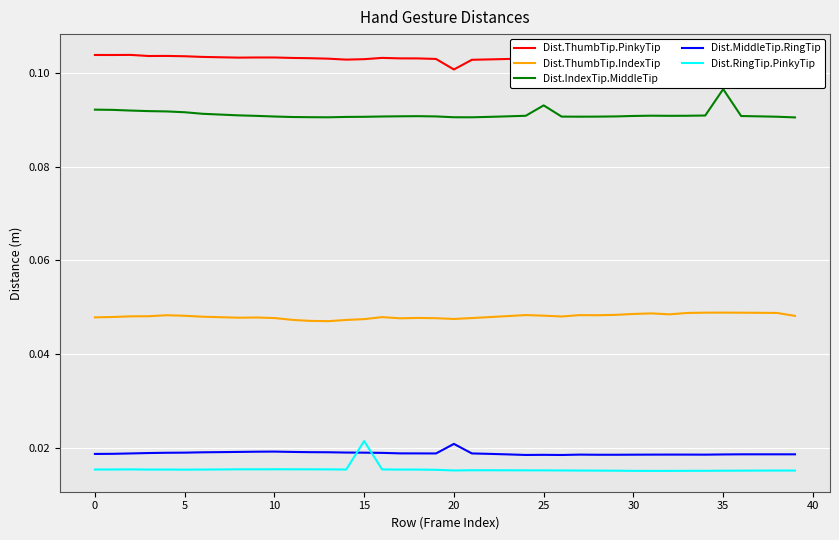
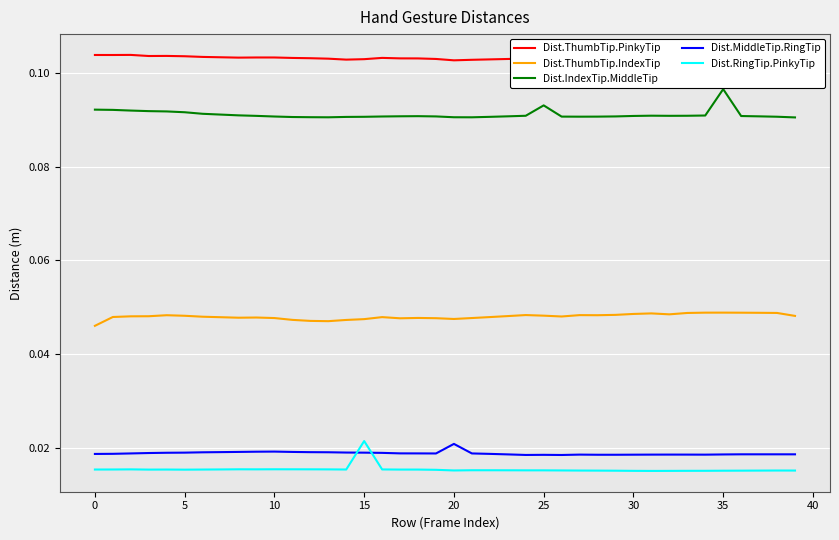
Dist.ThumbTip.IndexTip, 0: 0.048 -> 0.046
Dist.ThumbTip.PinkyTip, 20: 0.101 -> 0.103
